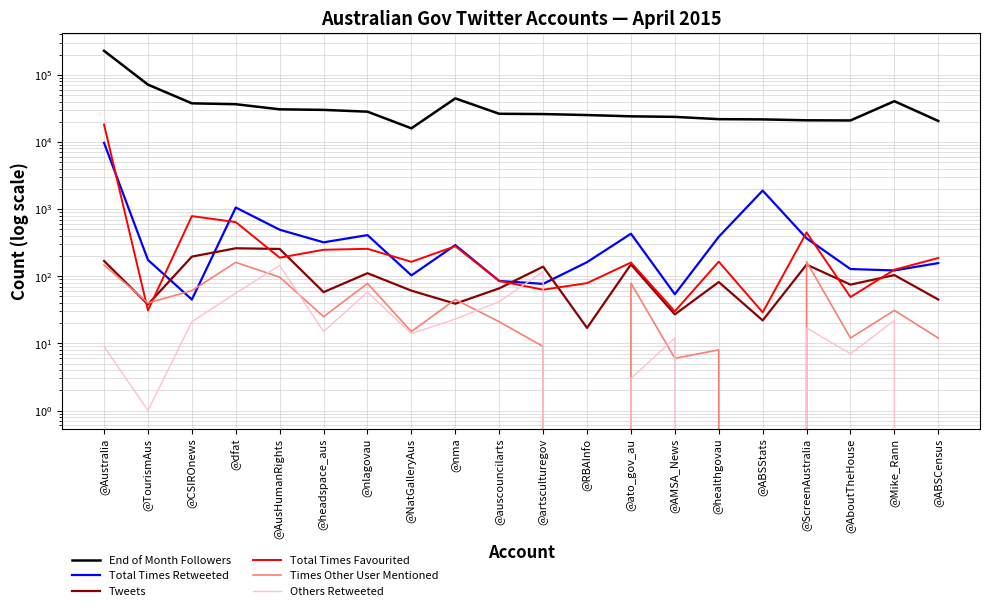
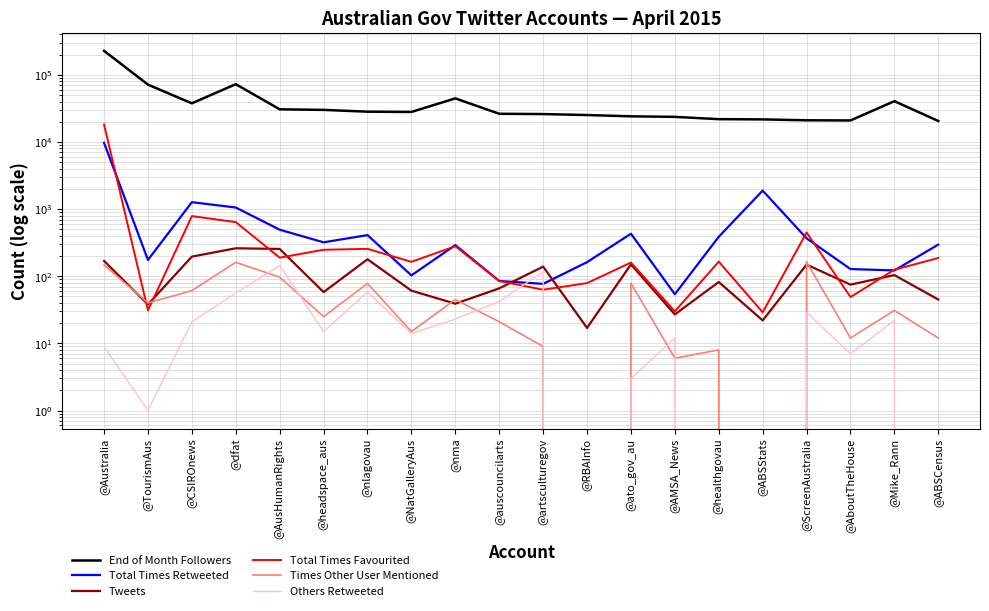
Total Times Retweeted, @CSIROnews: 50 -> 1300
End of Month Followers, @dfat: 40000 -> 70000
Tweets, @nlagovau: 110 -> 180
End of Month Followers, @NatGalleryAus: 16000 -> 28000
Others Retweeted, @ScreenAustralia: 17 -> 29
Total Times Retweeted, @ABSCensus: 160 -> 300
